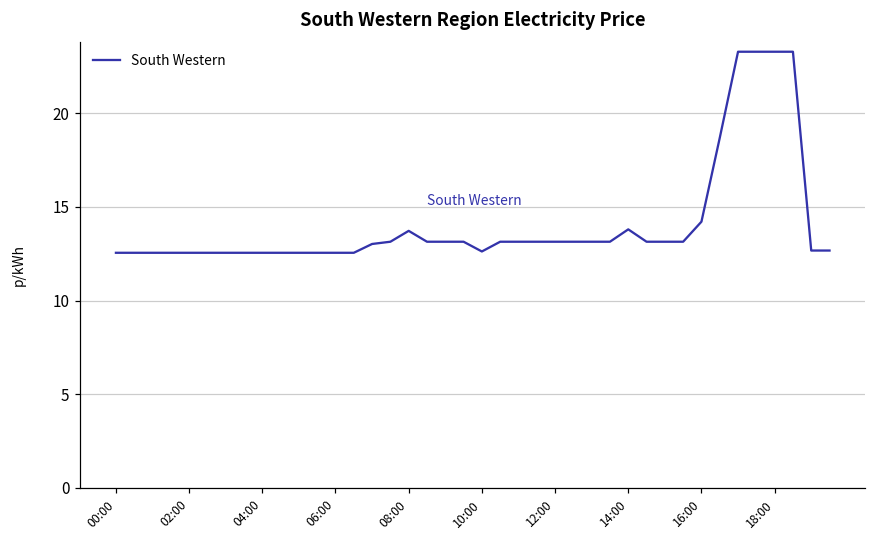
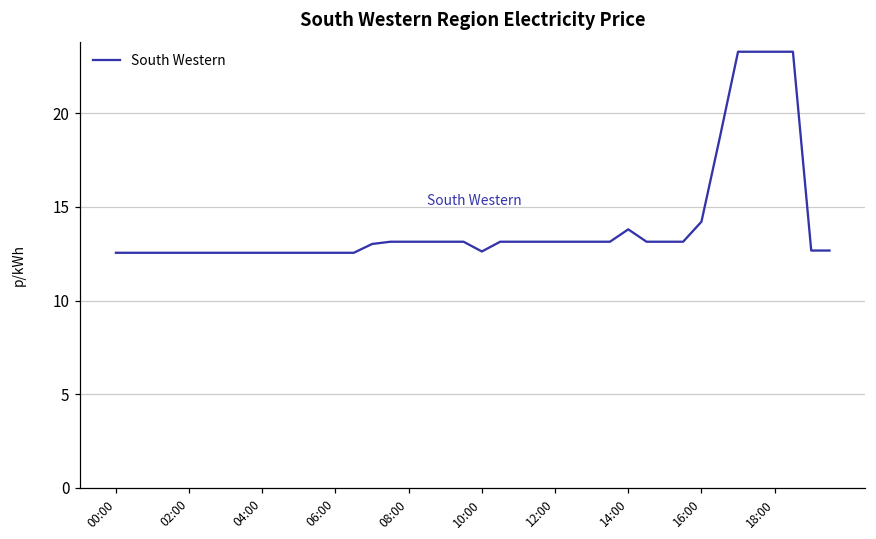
08:00: 13.7 -> 13.1
